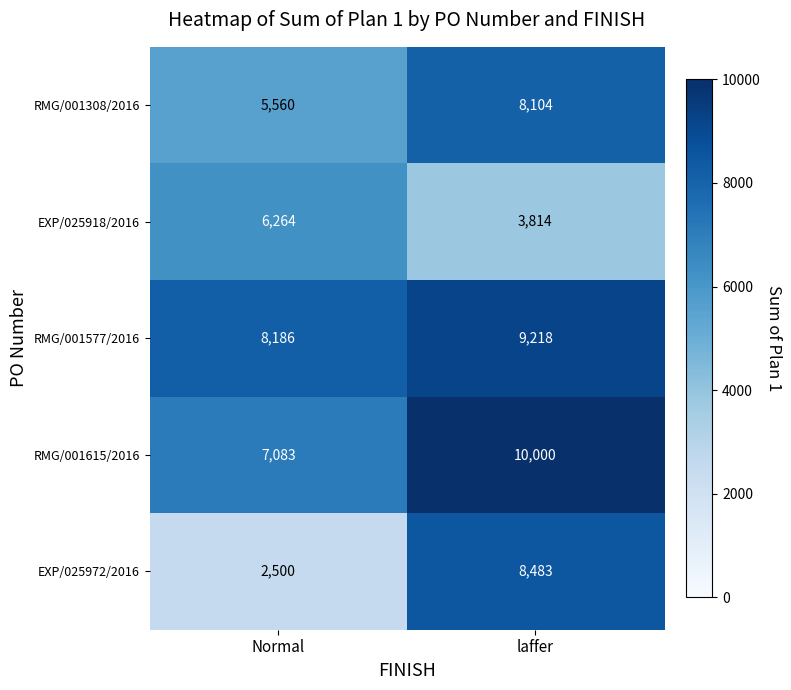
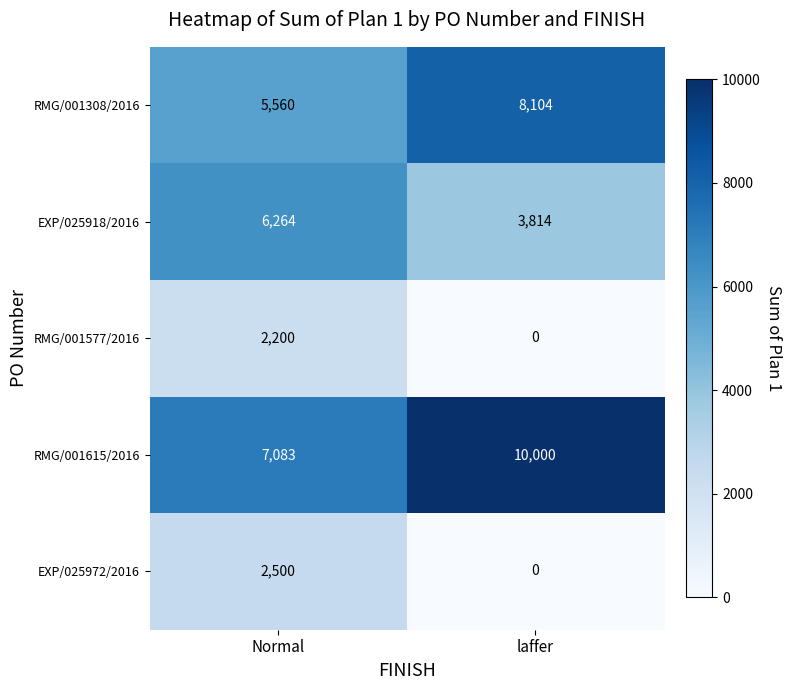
RMG/001577/2016, Normal: 8,186 -> 2,200
RMG/001577/2016, laffer: 9,218 -> 0
EXP/025972/2016, laffer: 8,483 -> 0
